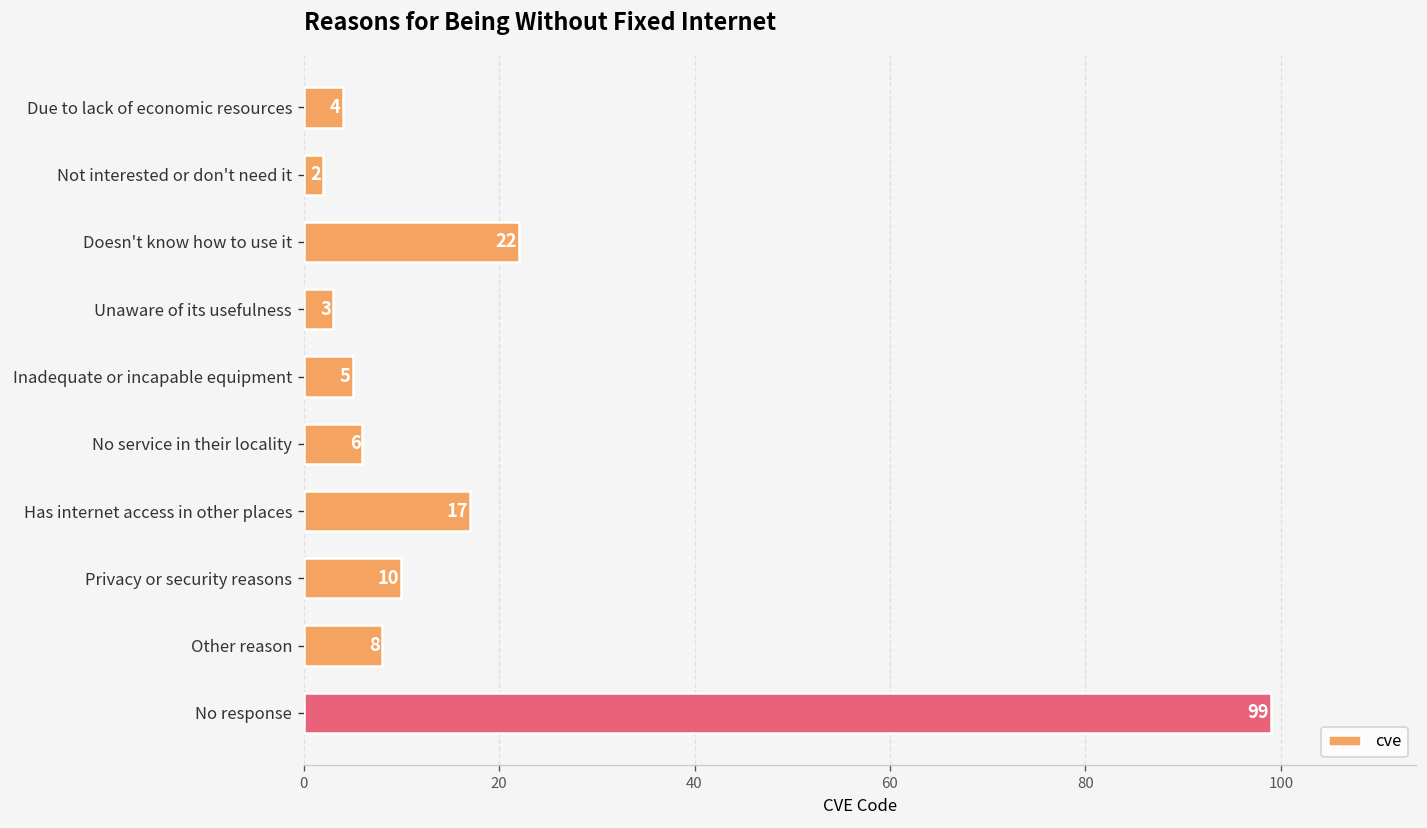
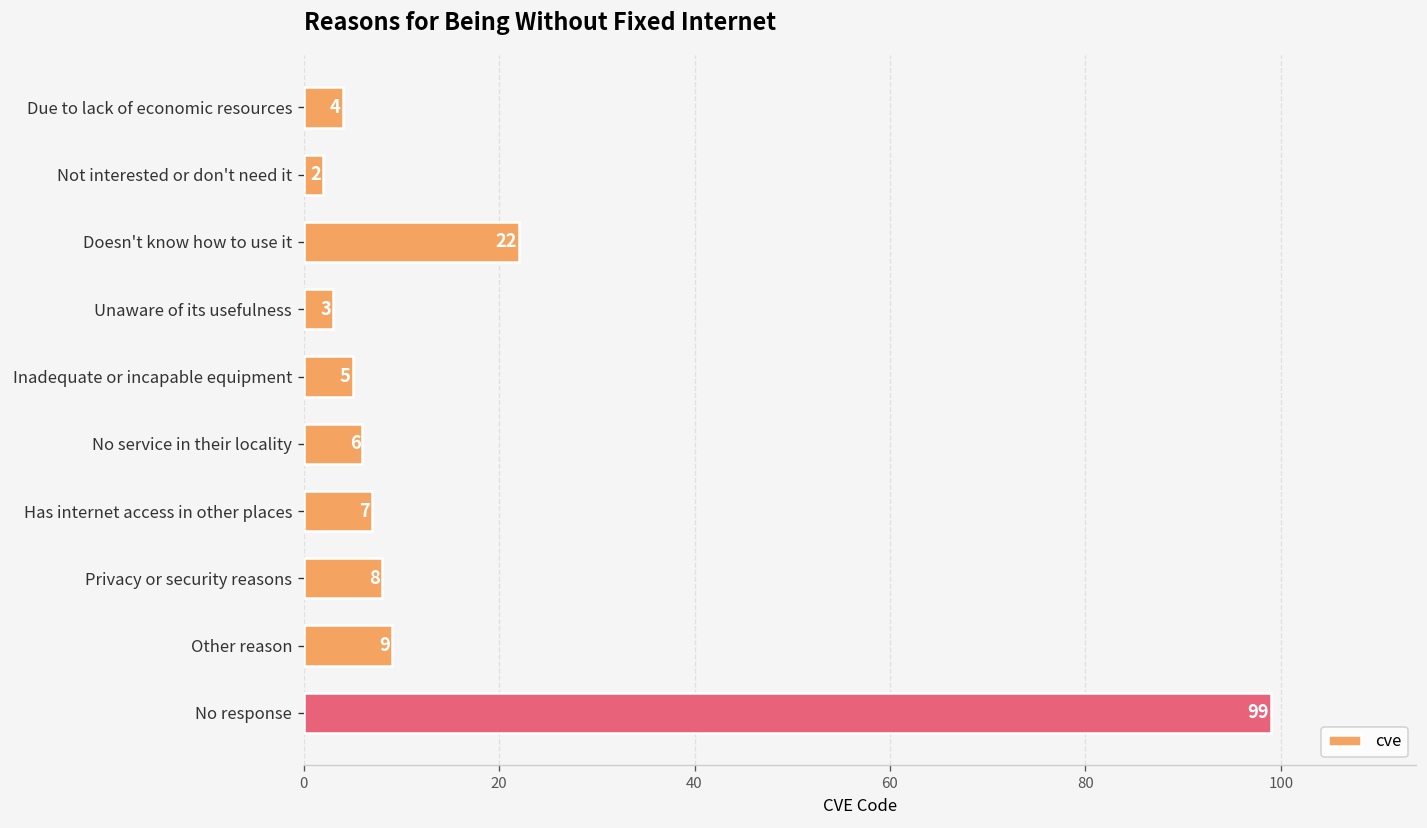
Has internet access in other places: 17 -> 7
Privacy or security reasons: 10 -> 8
Other reason: 8 -> 9
